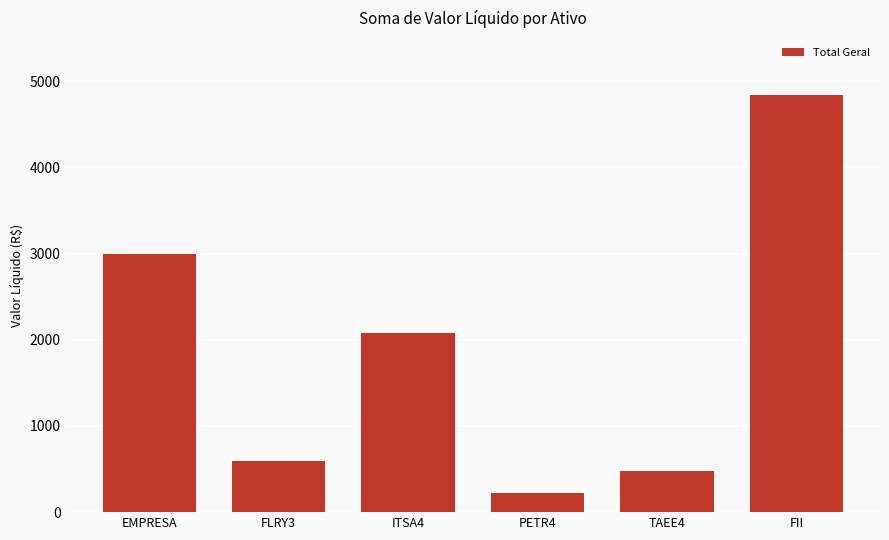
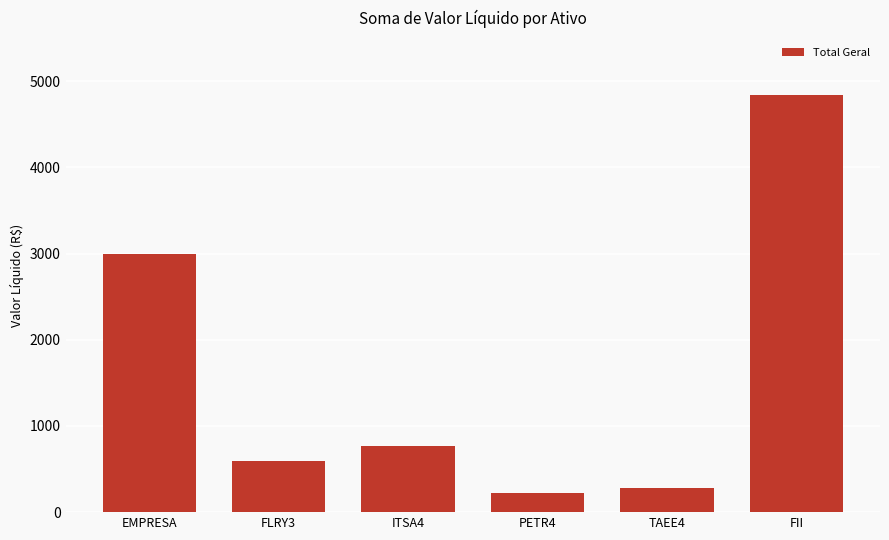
ITSA4: 2100 -> 800
TAEE4: 500 -> 300
